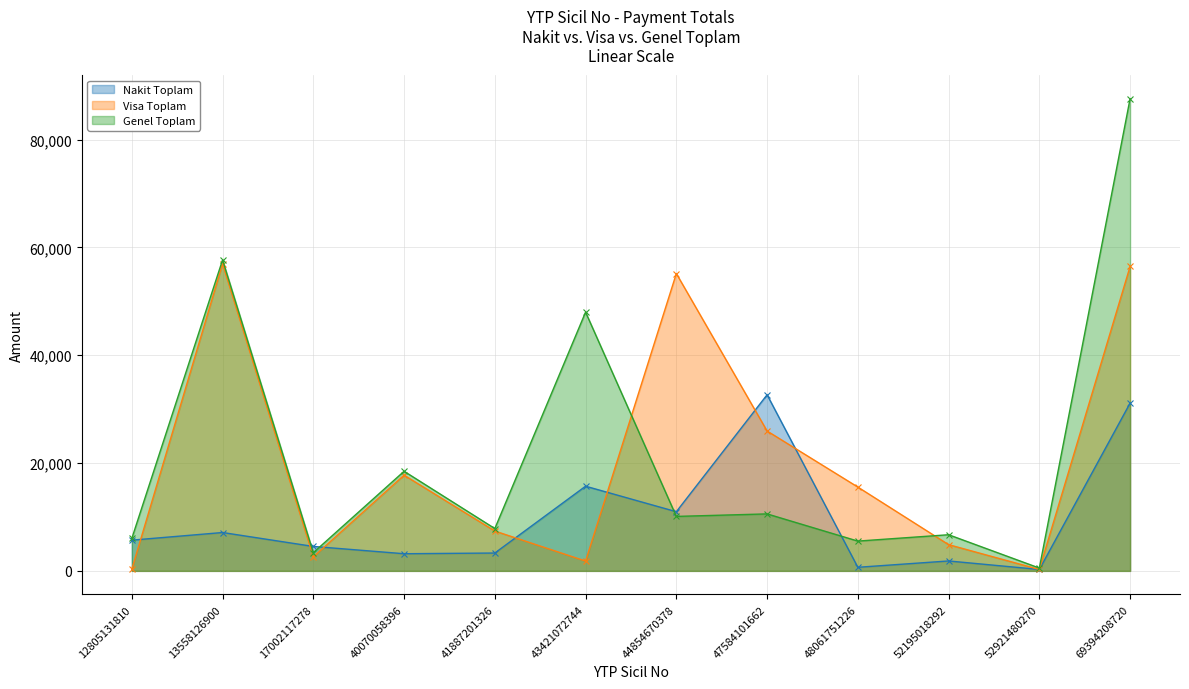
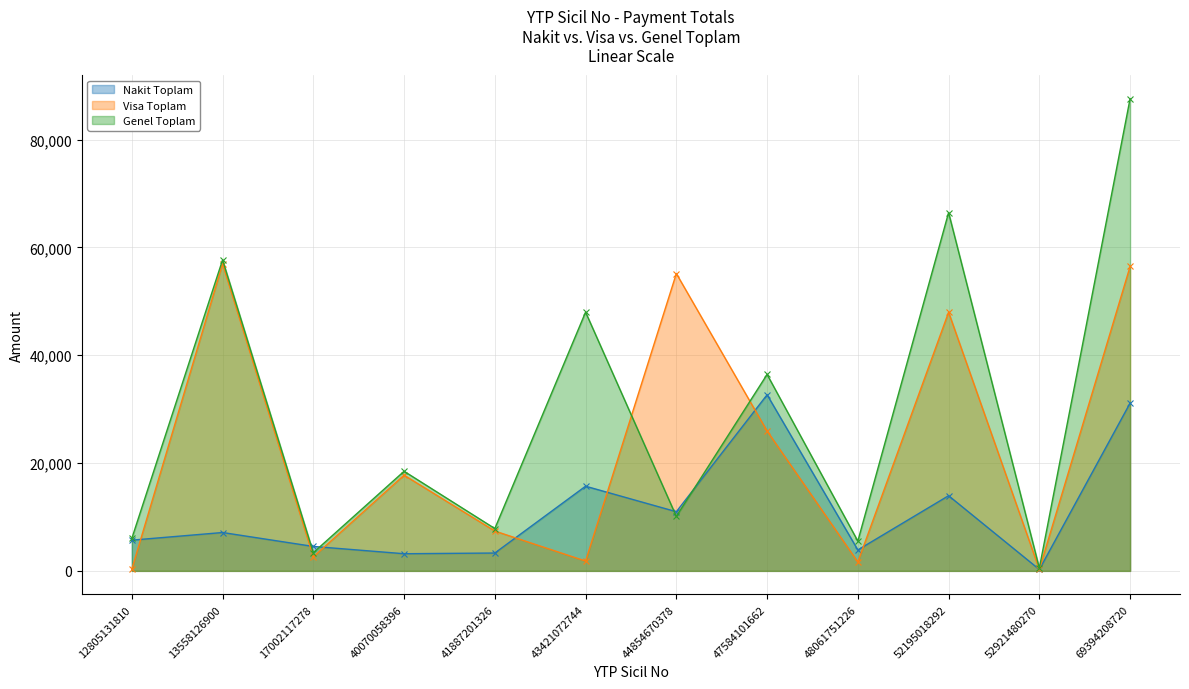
Genel Toplam, 47584101662: 11,000 -> 36,000
Nakit Toplam, 48061751226: 1,000 -> 4,000
Visa Toplam, 48061751226: 16,000 -> 2,000
Nakit Toplam, 52195018292: 2,000 -> 14,000
Visa Toplam, 52195018292: 5,000 -> 48,000
Genel Toplam, 52195018292: 7,000 -> 66,000
